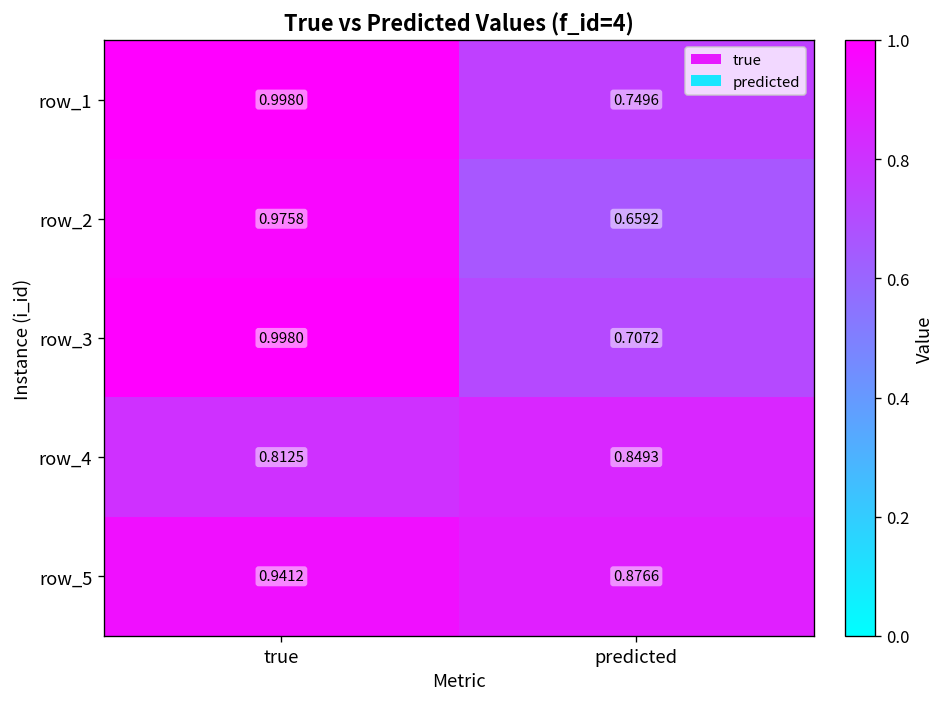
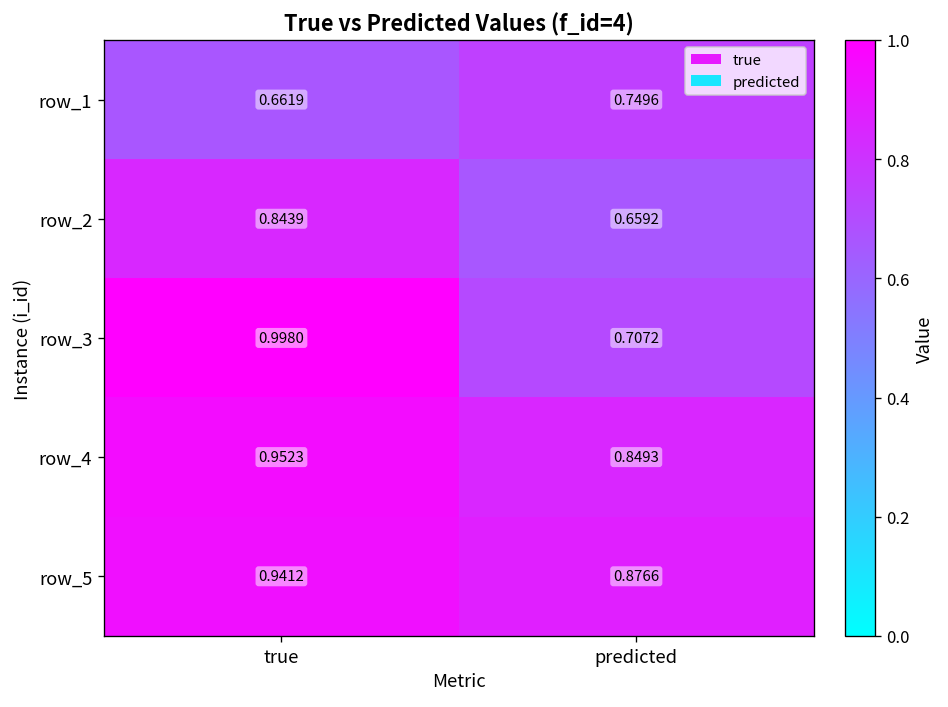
row_1, true: 0.9980 -> 0.6619
row_2, true: 0.9758 -> 0.8439
row_4, true: 0.8125 -> 0.9523
